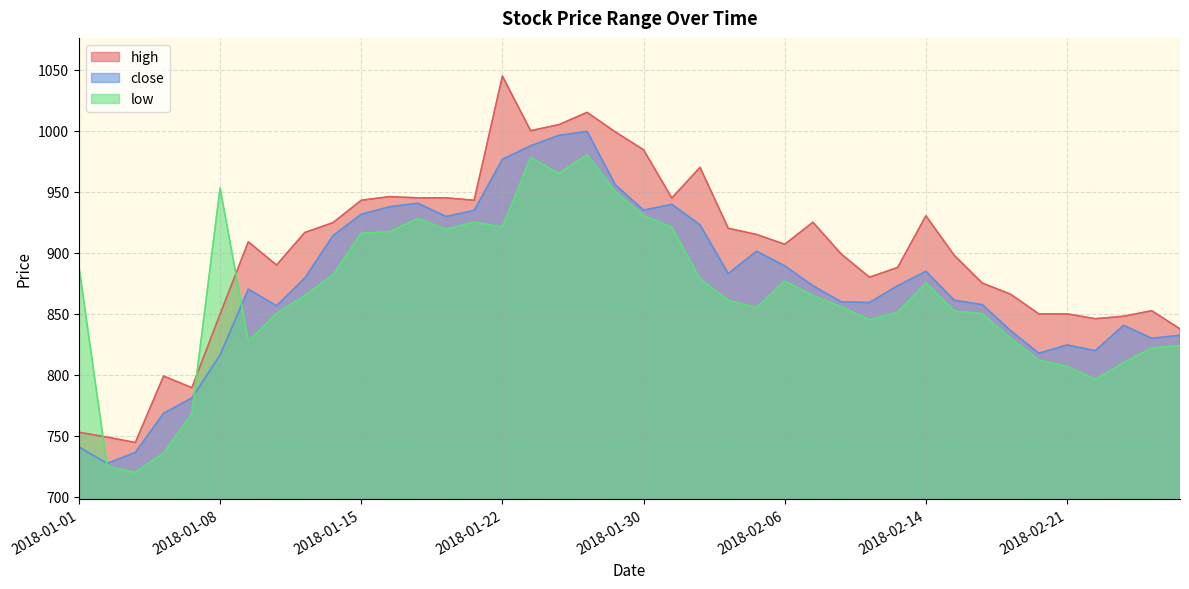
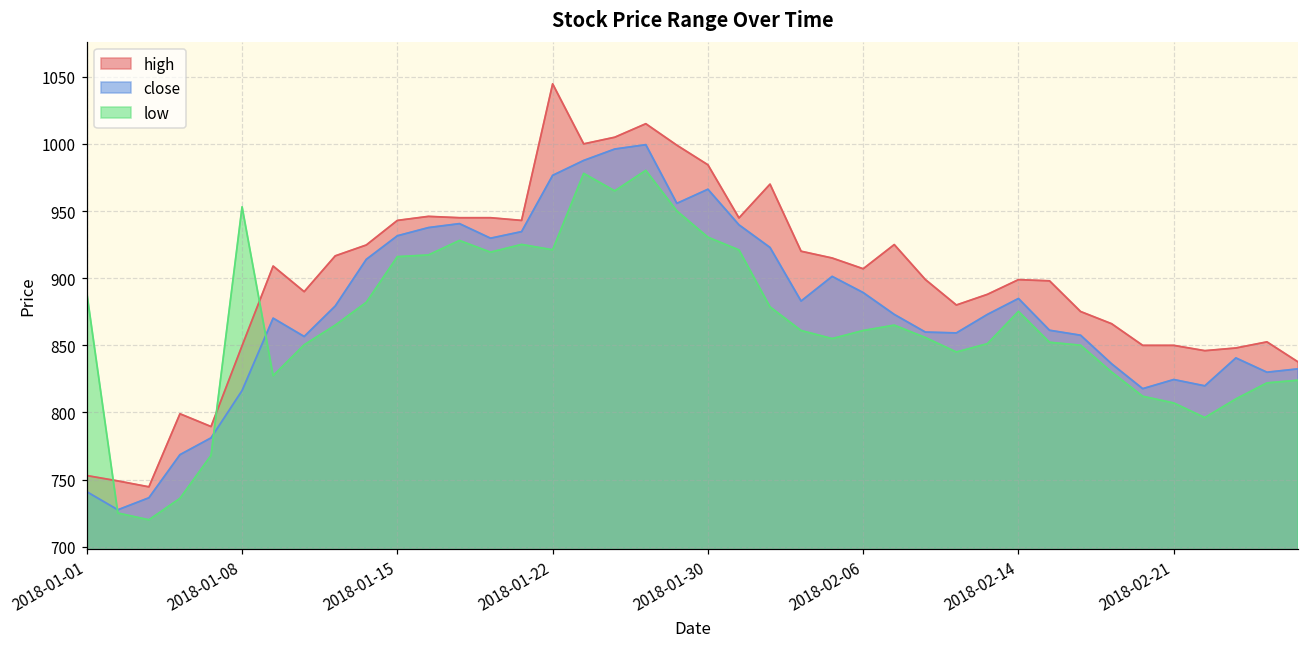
close, 2018-01-30: 935 -> 966
low, 2018-02-06: 877 -> 861
high, 2018-02-14: 930 -> 899
